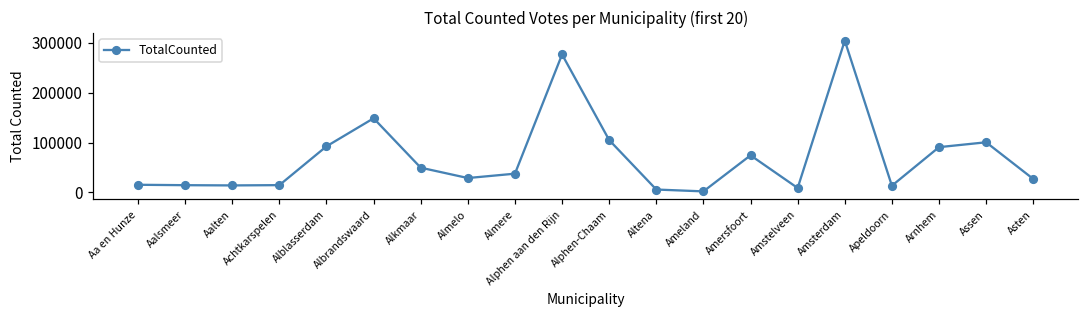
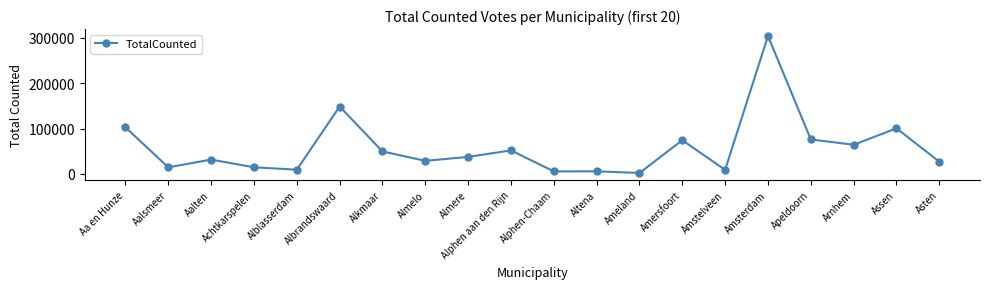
Aa en Hunze: 20000 -> 100000
Aalten: 10000 -> 30000
Alblasserdam: 90000 -> 10000
Alphen aan den Rijn: 280000 -> 50000
Alphen-Chaam: 110000 -> 10000
Apeldoorn: 10000 -> 80000
Arnhem: 90000 -> 60000
